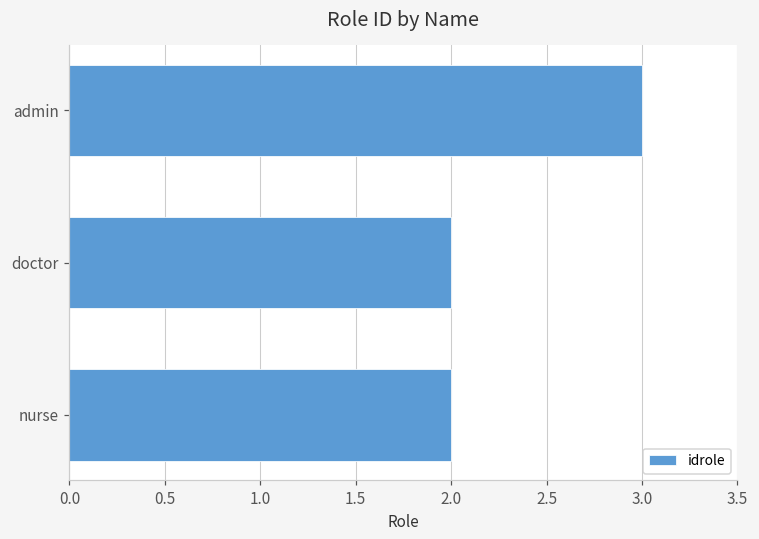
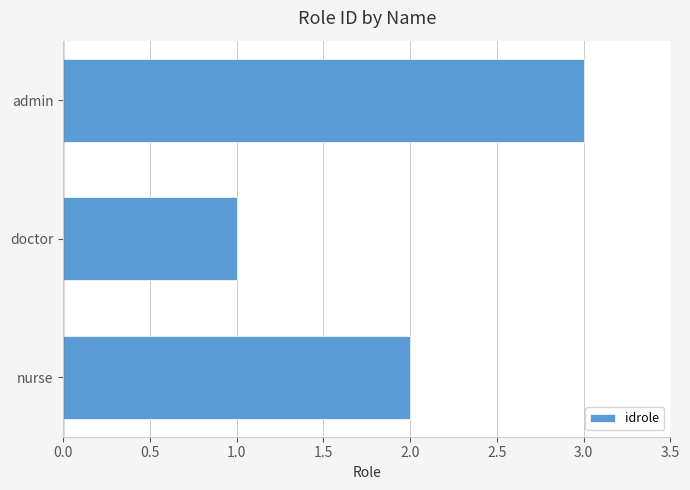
doctor: 2 -> 1
